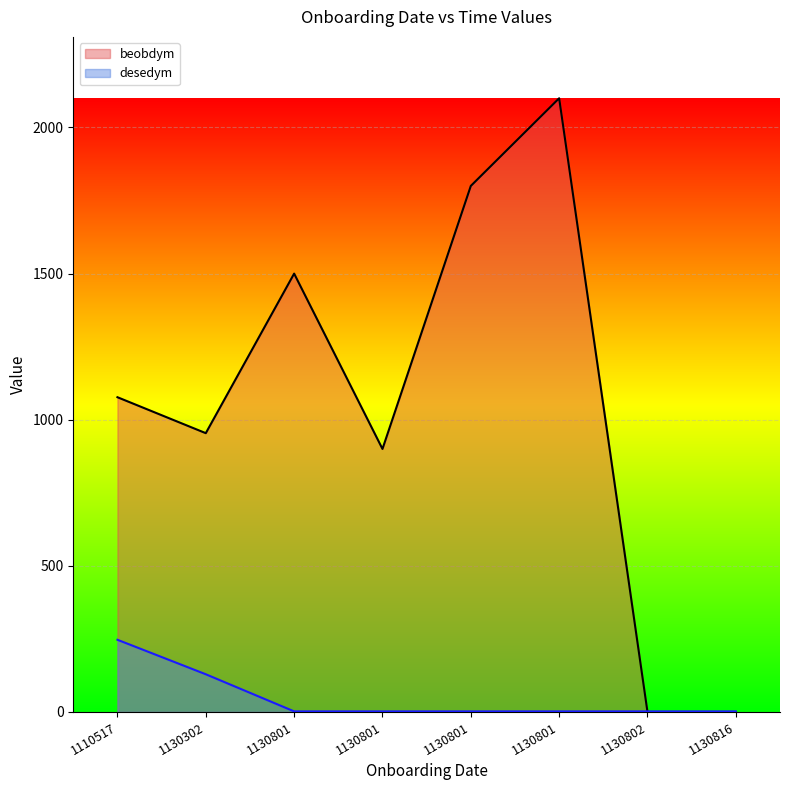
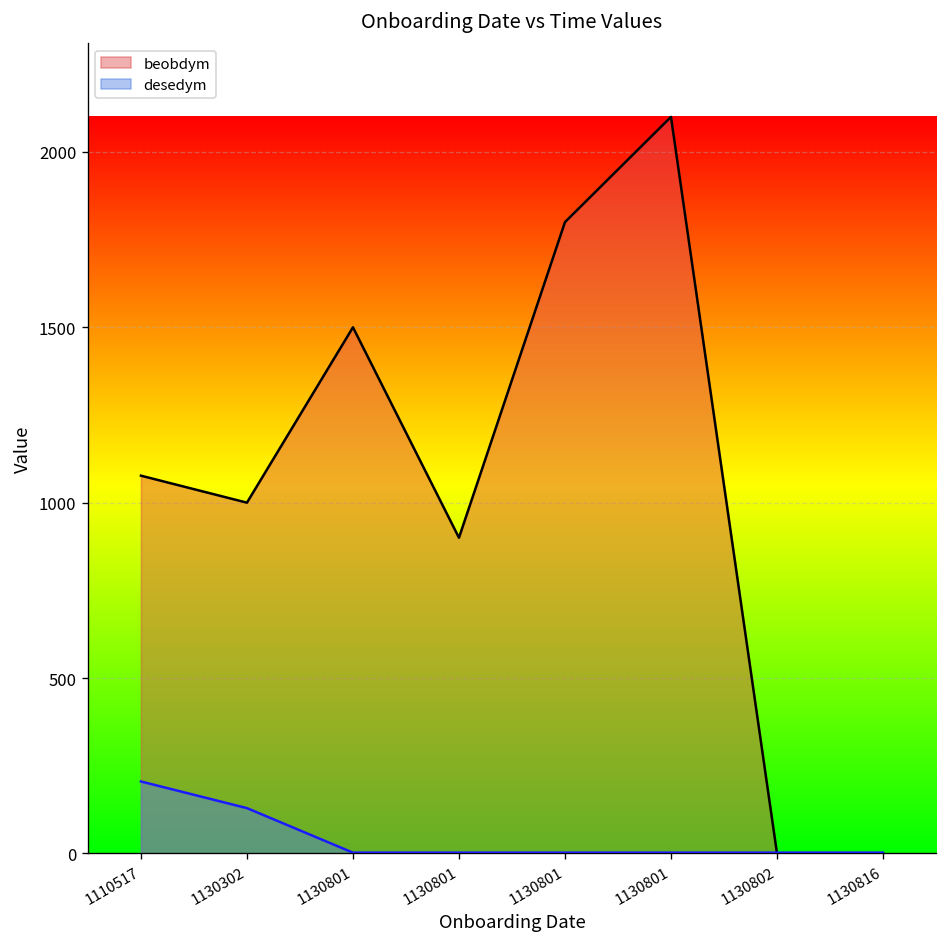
desedym, 1110517: 250 -> 210
beobdym, 1130302: 950 -> 1000
